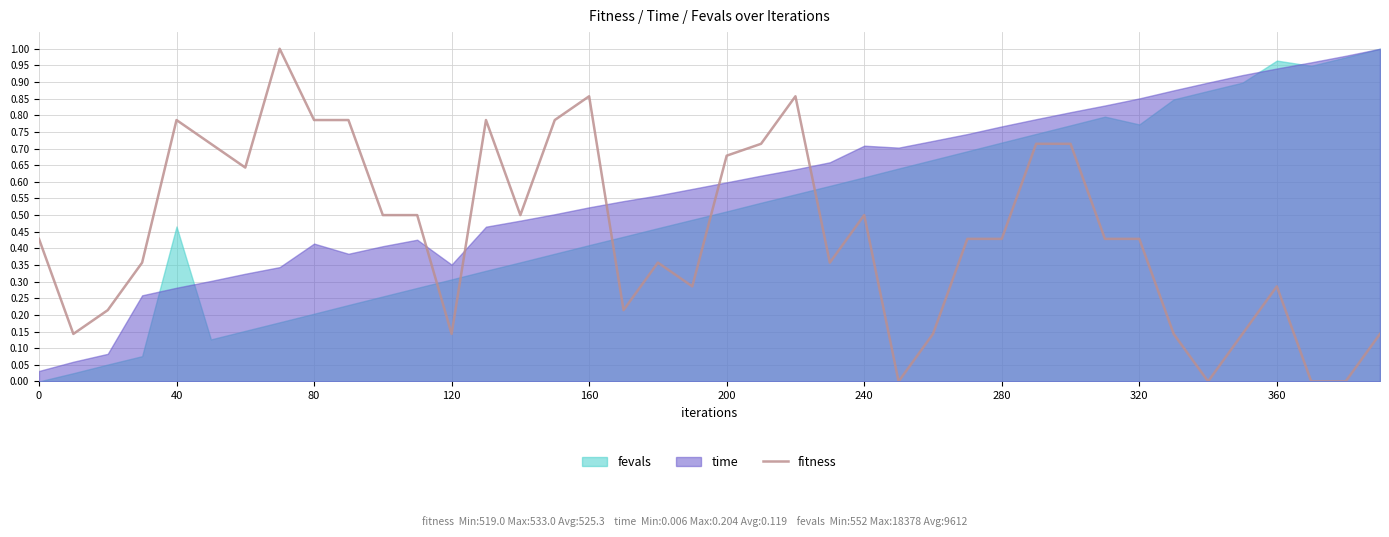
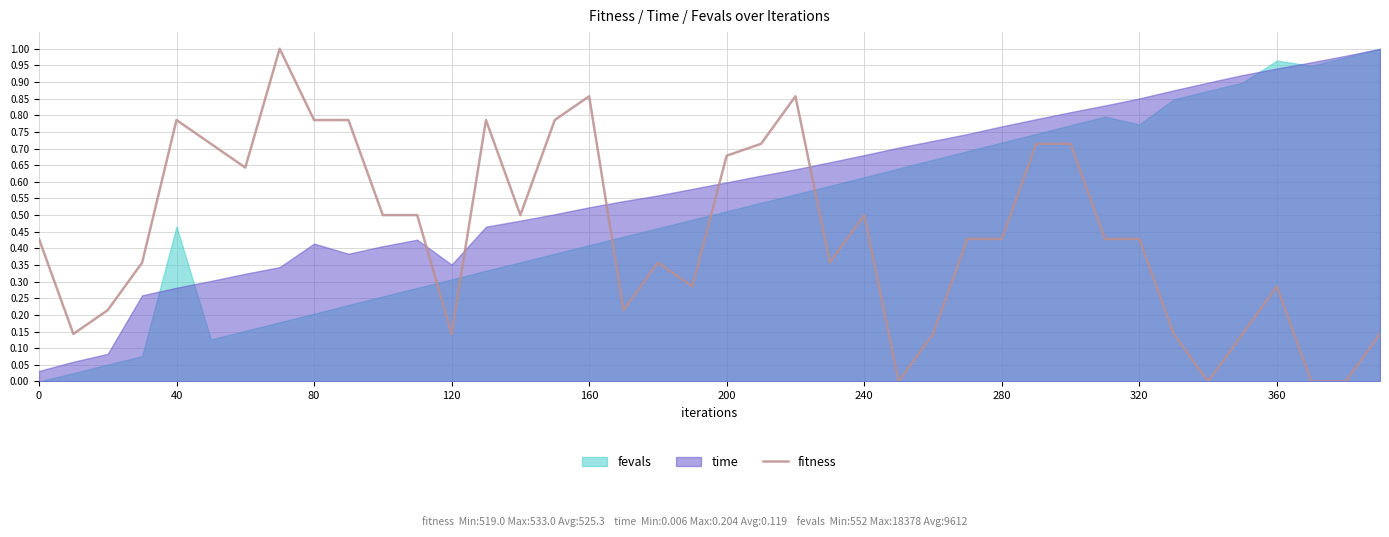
time, 240: 0.71 -> 0.68
